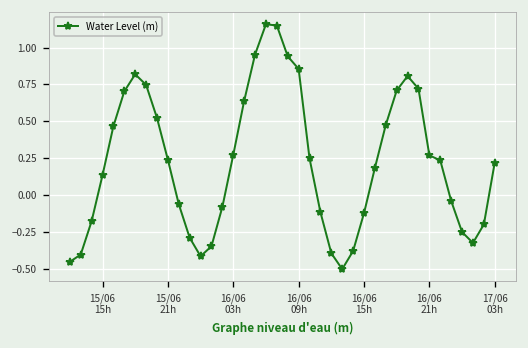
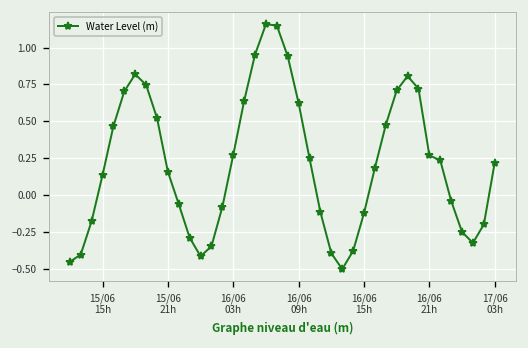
15/06 21h: 0.24 -> 0.16
16/06 09h: 0.86 -> 0.62
